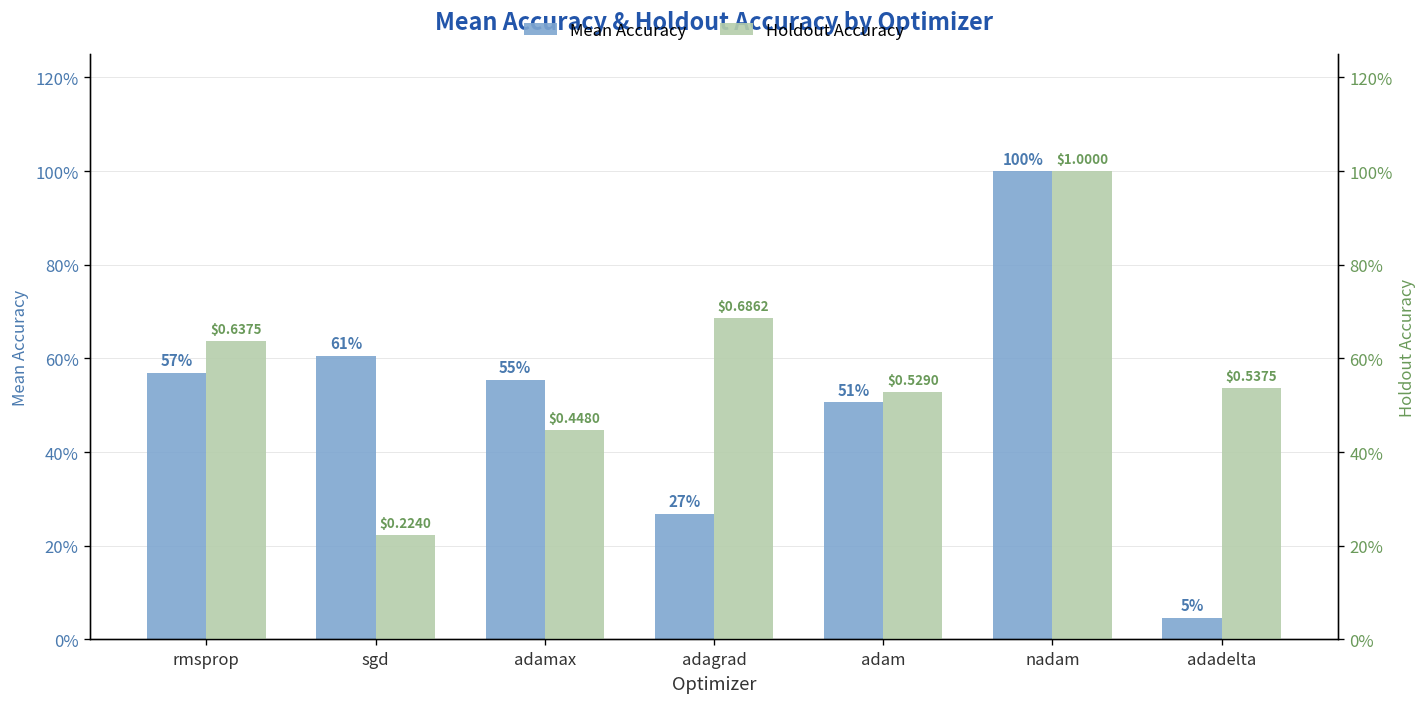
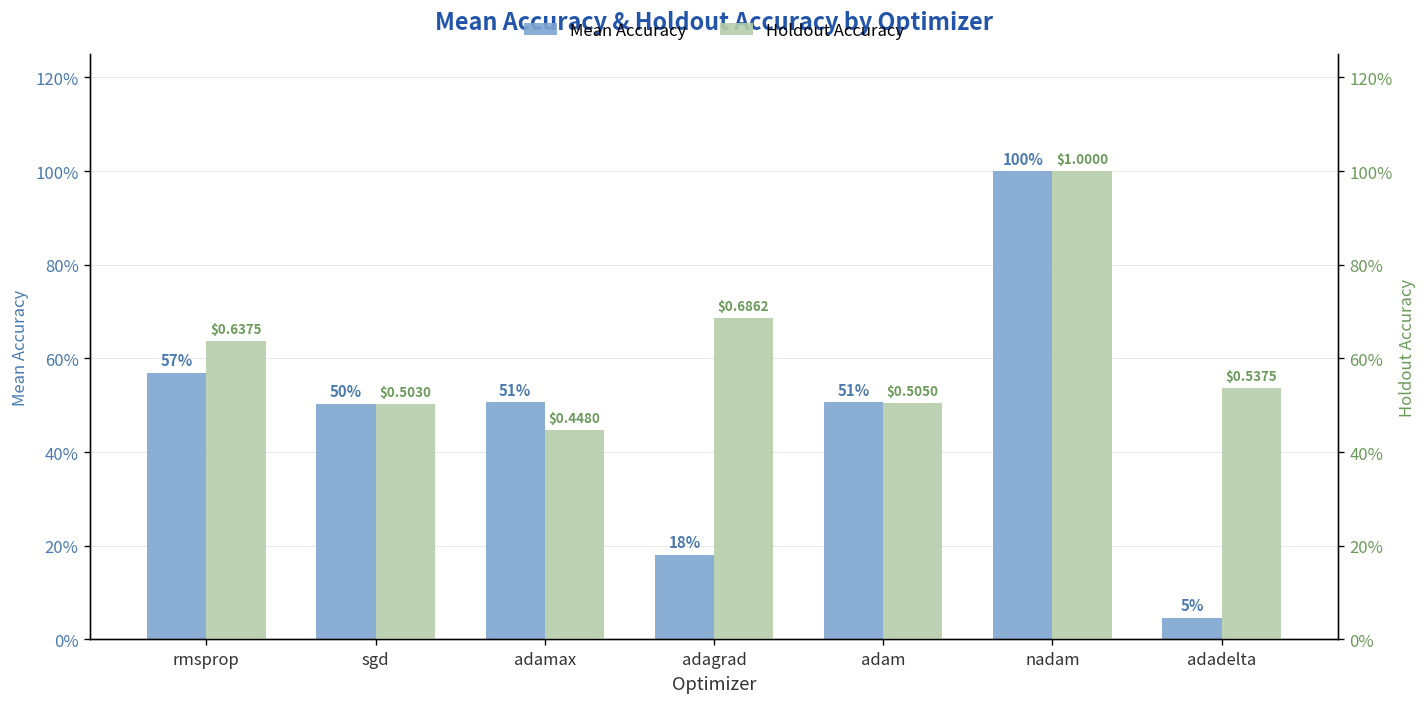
Mean Accuracy, sgd: 61% -> 50%
Mean Accuracy, adamax: 55% -> 51%
Mean Accuracy, adagrad: 27% -> 18%
Holdout Accuracy, sgd: $0.2240 -> $0.5030
Holdout Accuracy, adam: $0.5290 -> $0.5050
